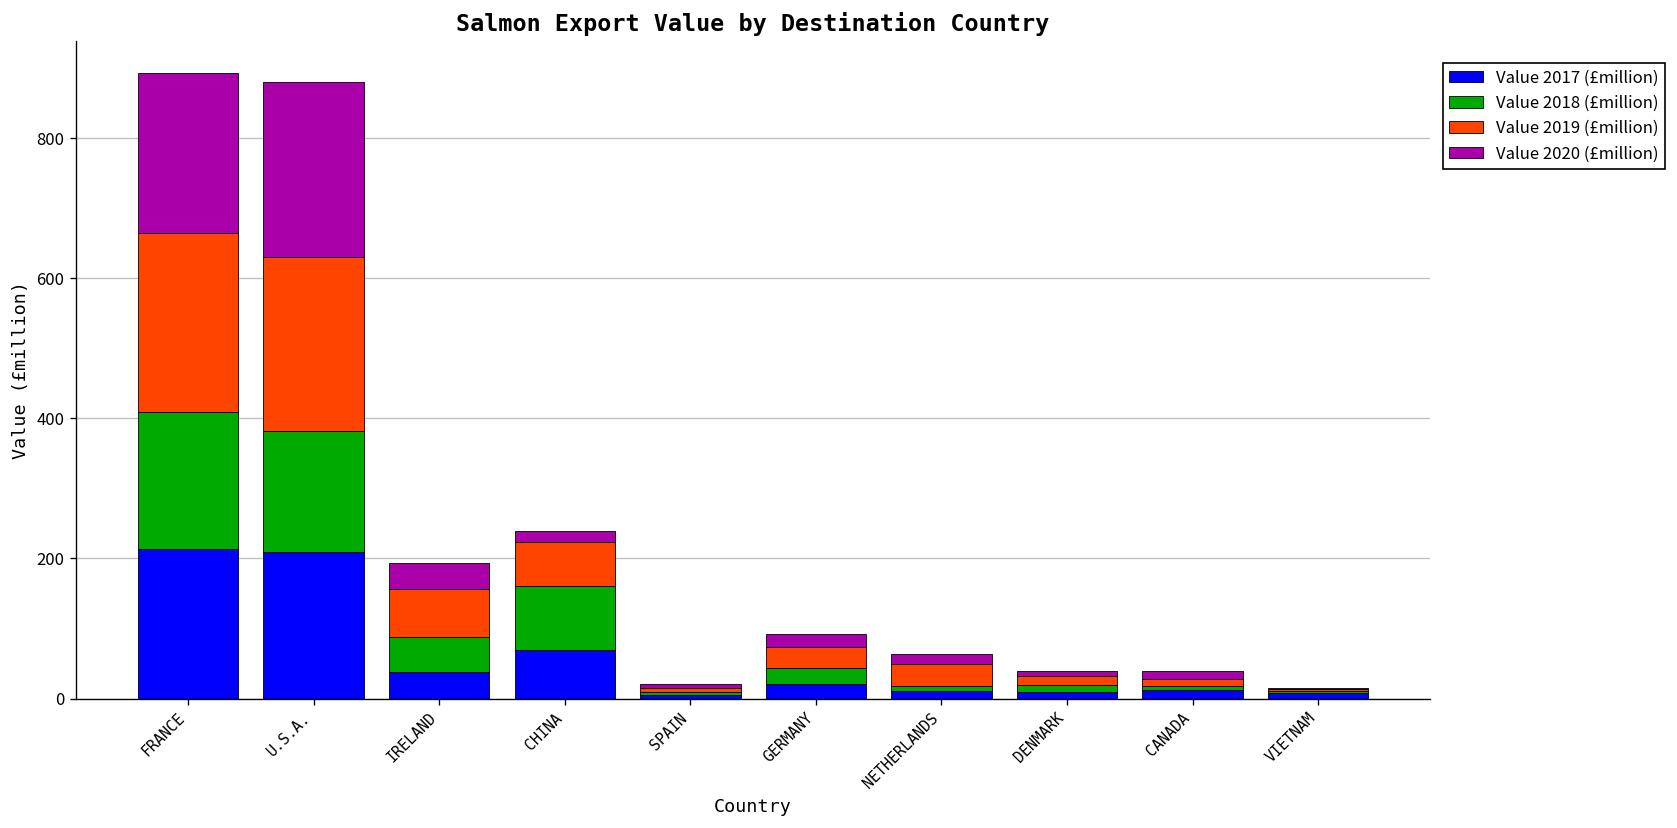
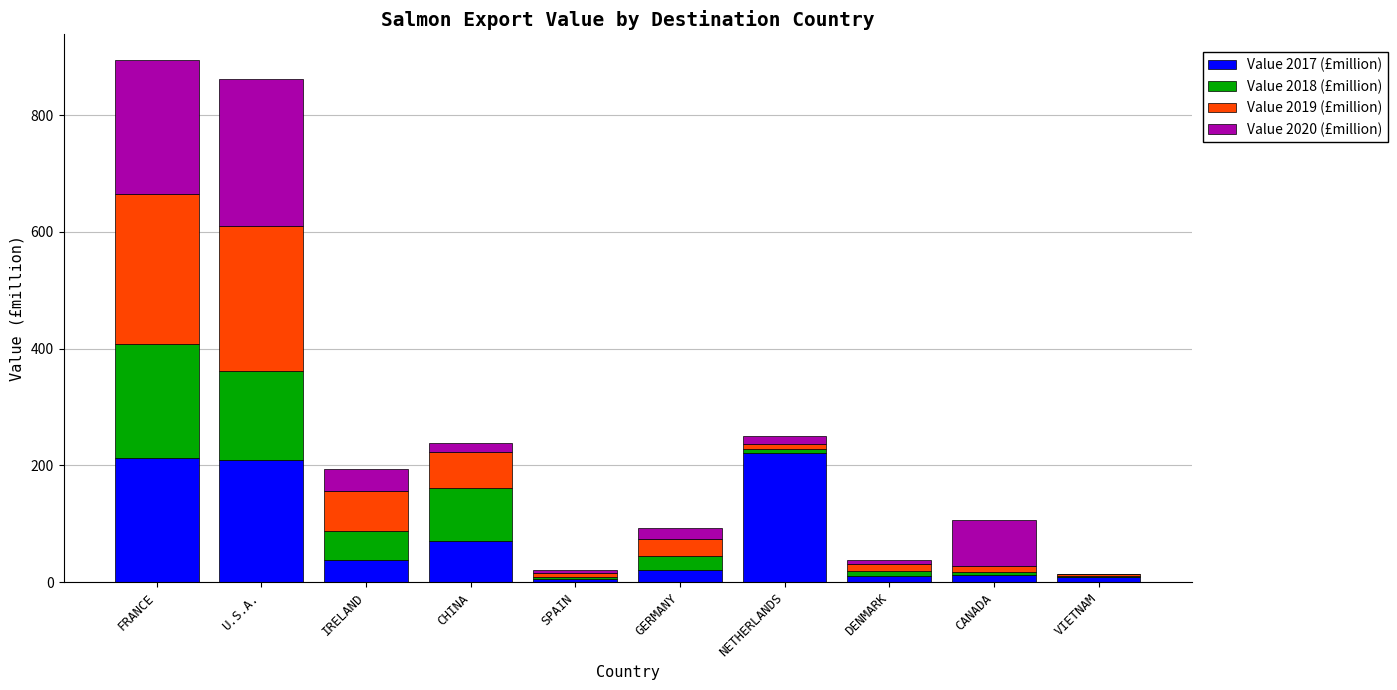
Value 2018 (£million), U.S.A.: 170 -> 150
Value 2017 (£million), NETHERLANDS: 10 -> 220
Value 2019 (£million), NETHERLANDS: 30 -> 10
Value 2020 (£million), CANADA: 10 -> 80
